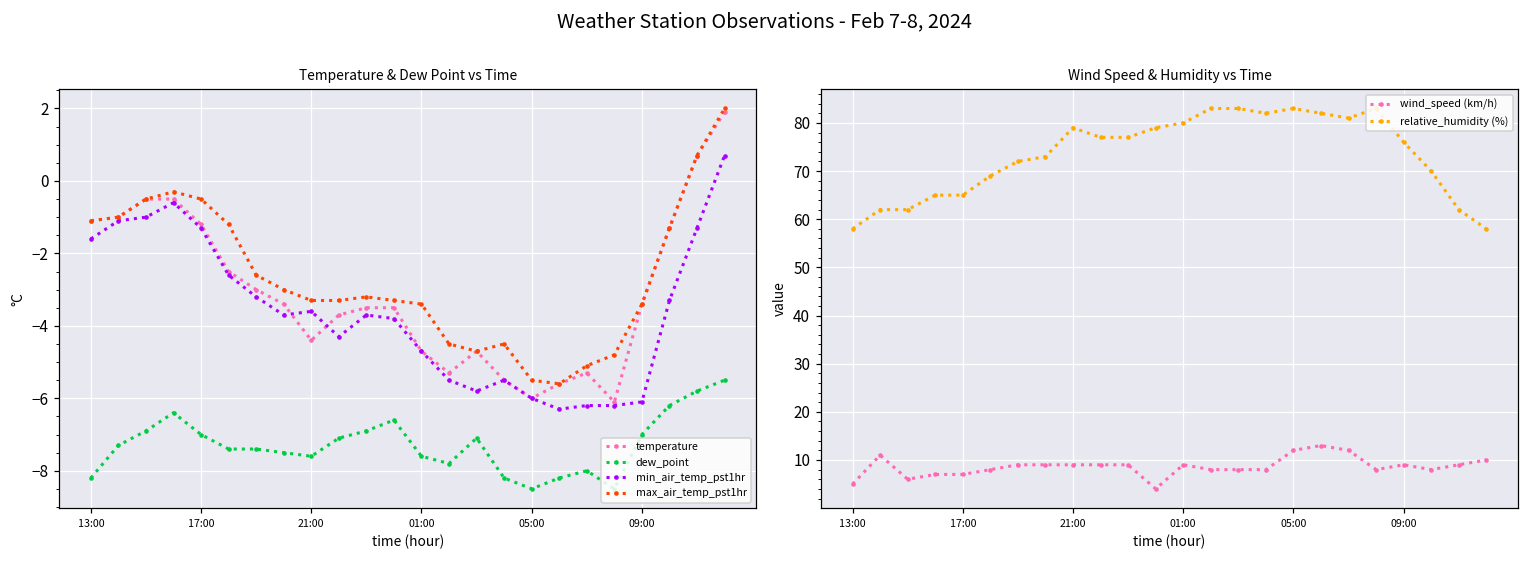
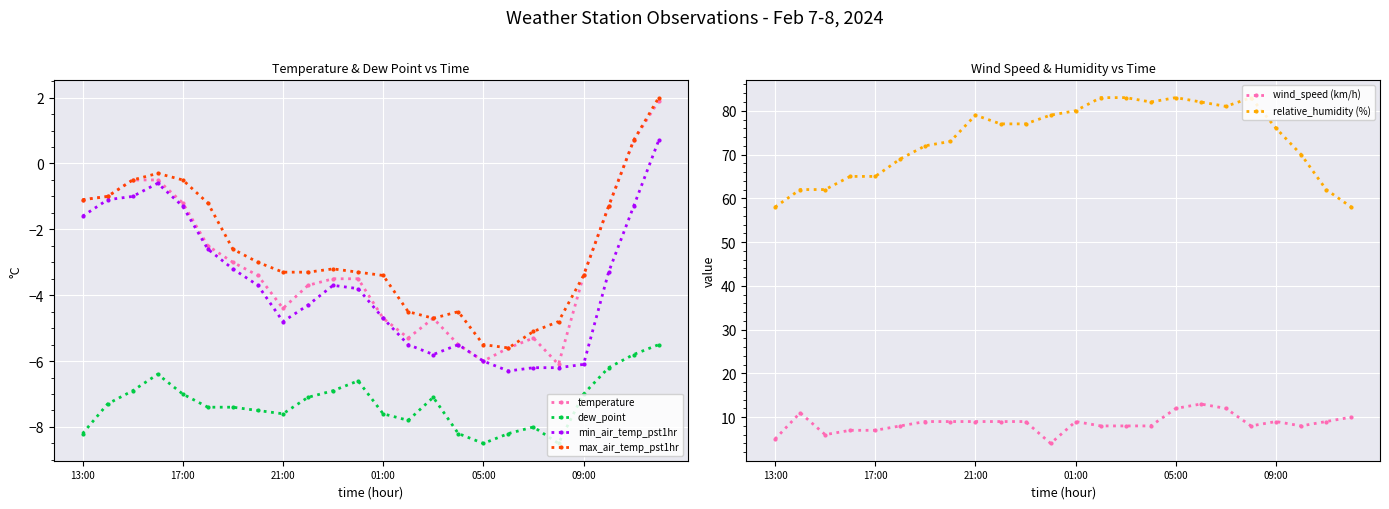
Temperature & Dew Point vs Time, min_air_temp_pst1hr, 21:00: -3.6 -> -4.8
